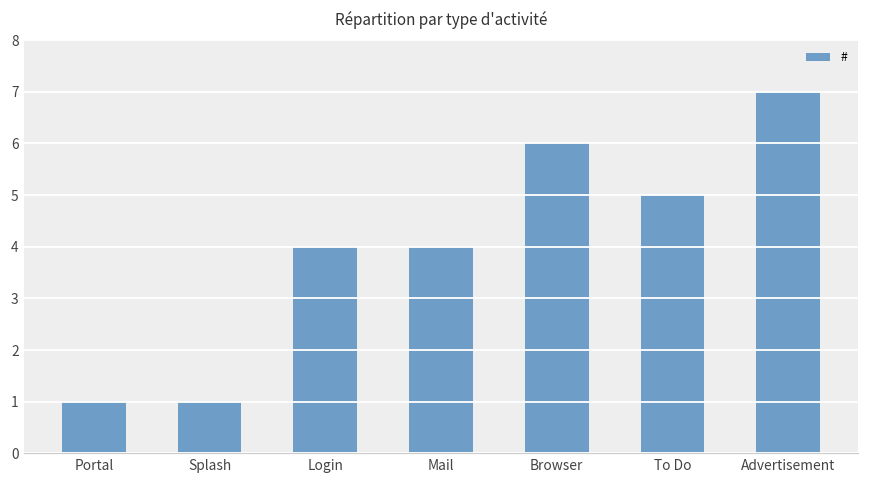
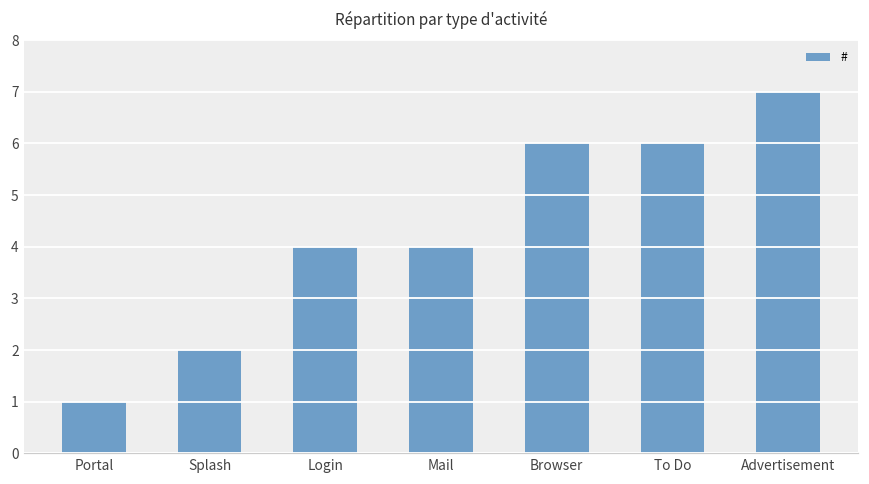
Splash: 1 -> 2
To Do: 5 -> 6
